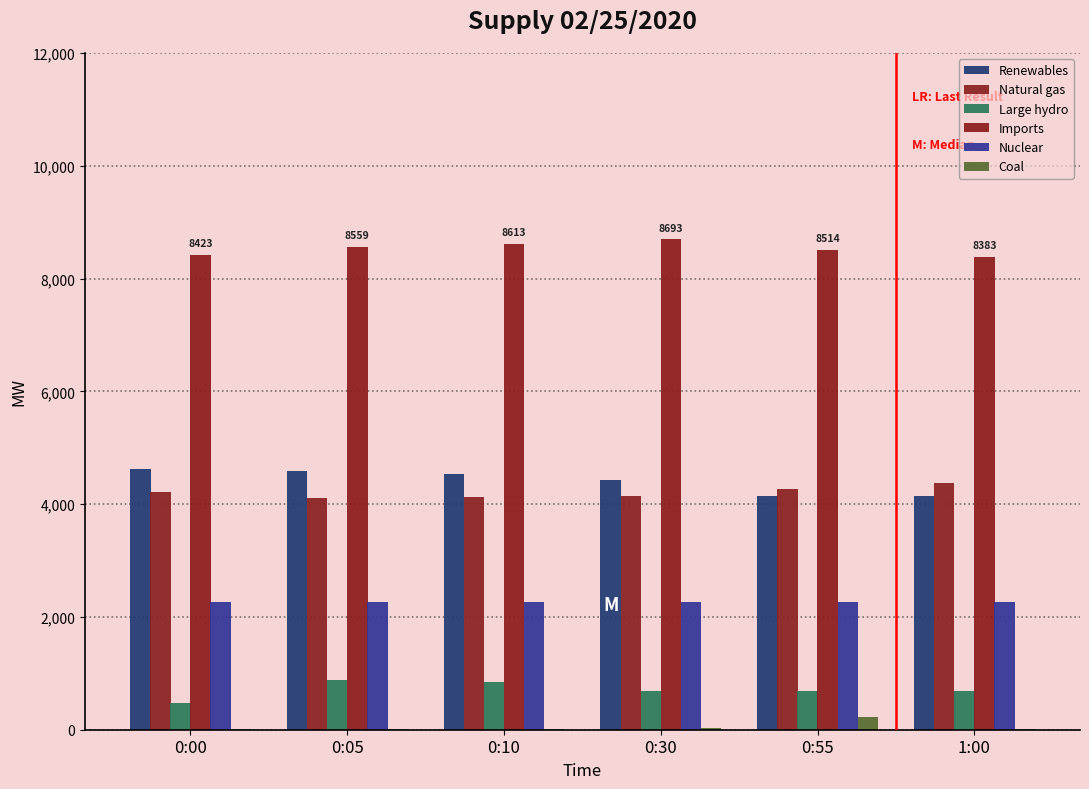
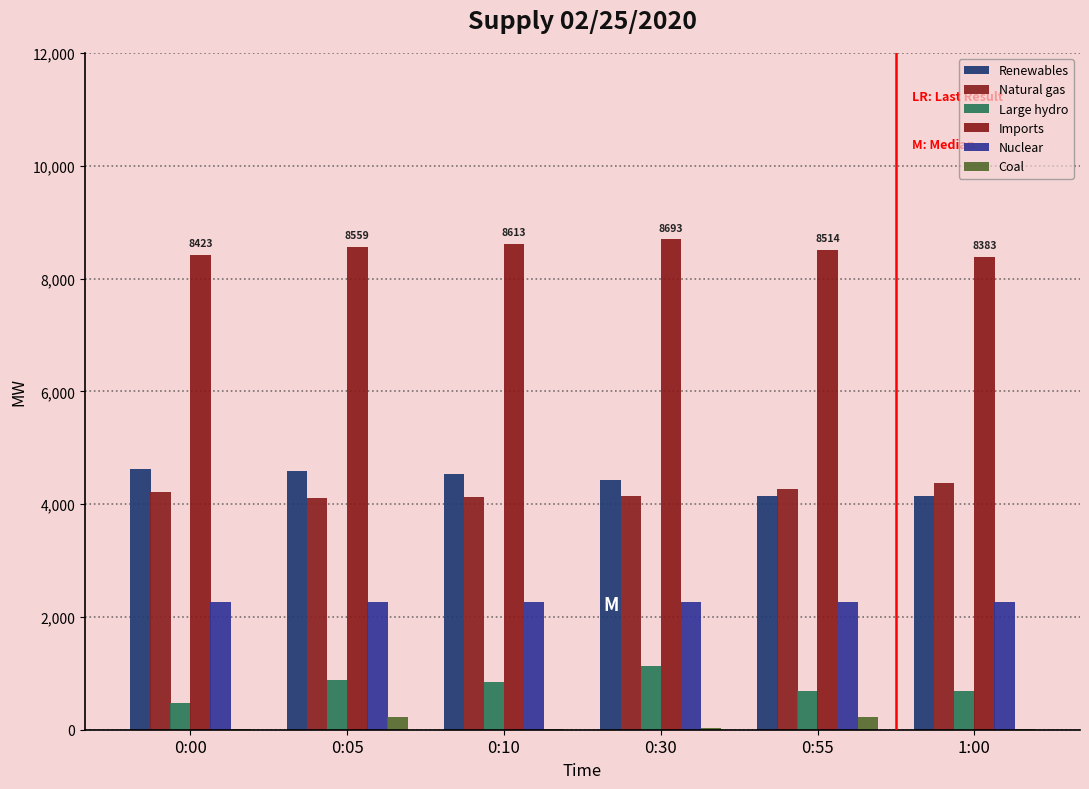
Coal, 0:05: 0 -> 200
Large hydro, 0:30: 700 -> 1,100
